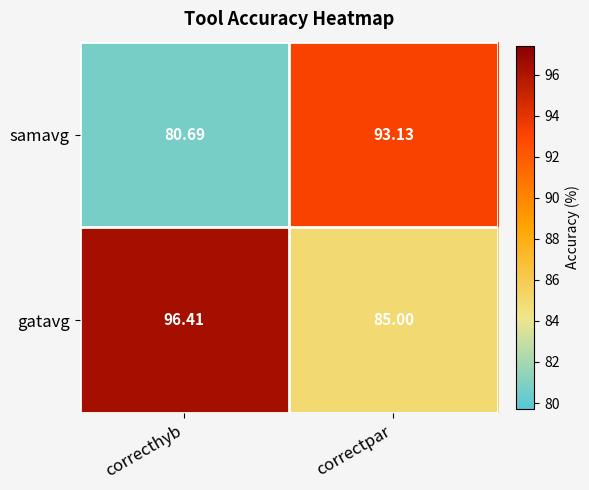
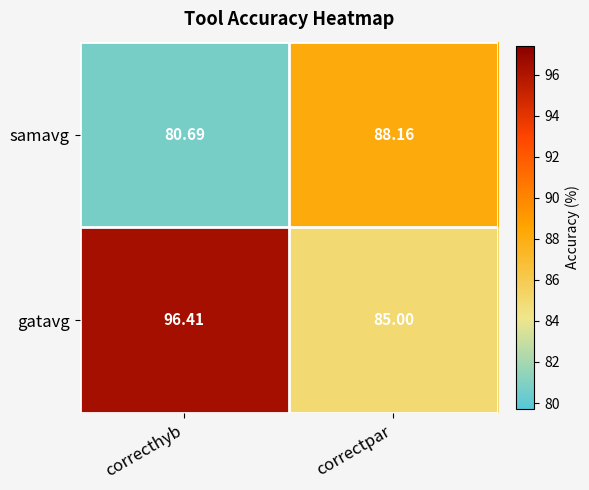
samavg, correctpar: 93.13 -> 88.16
